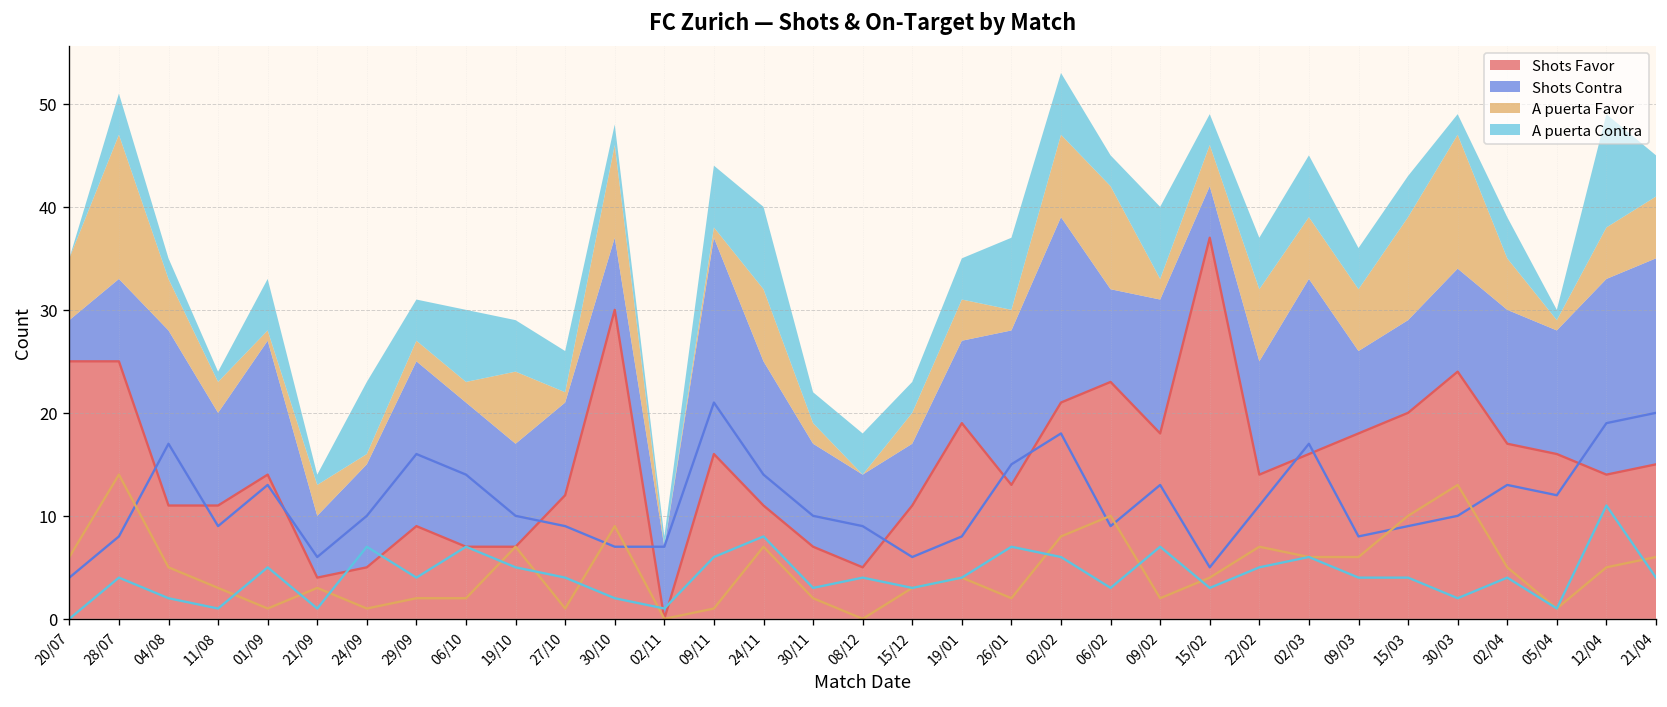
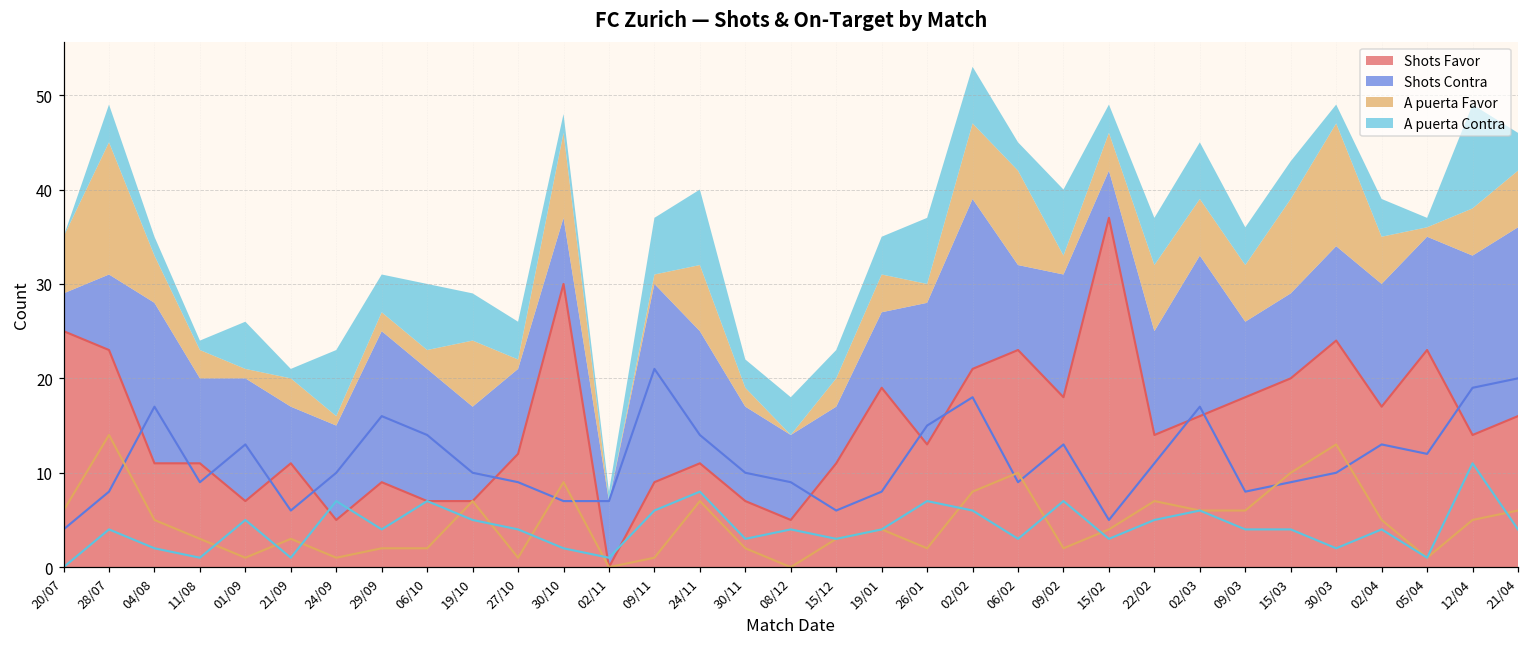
Shots Favor, 28/07: 25 -> 23
Shots Favor, 01/09: 14 -> 7
Shots Favor, 21/09: 4 -> 11
Shots Favor, 09/11: 16 -> 9
Shots Favor, 05/04: 16 -> 23
Shots Favor, 21/04: 15 -> 16
